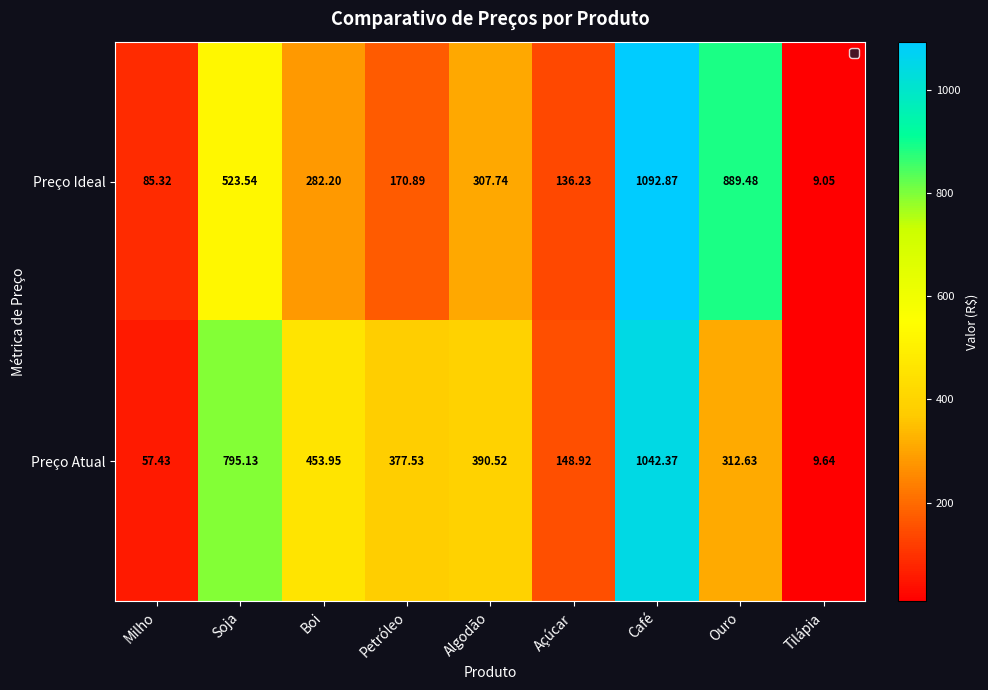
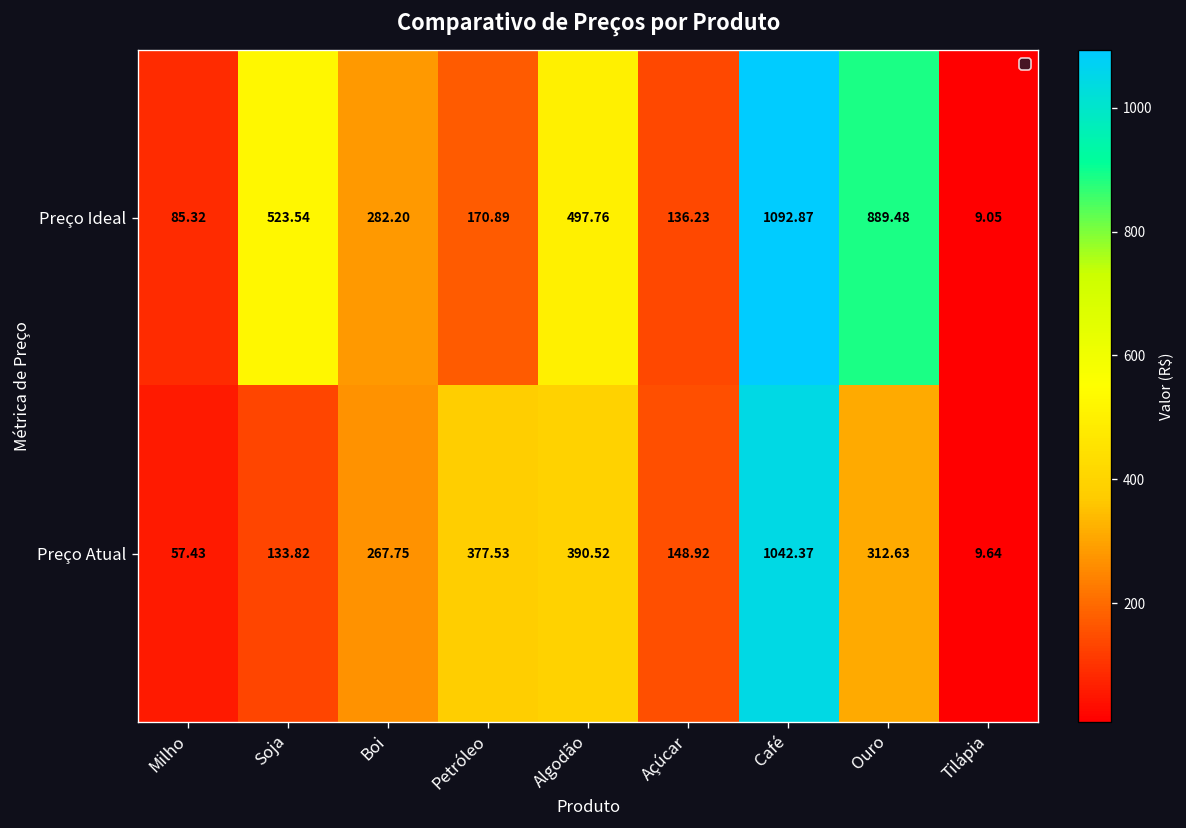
Preço Ideal, Algodão: 307.74 -> 497.76
Preço Atual, Soja: 795.13 -> 133.82
Preço Atual, Boi: 453.95 -> 267.75
